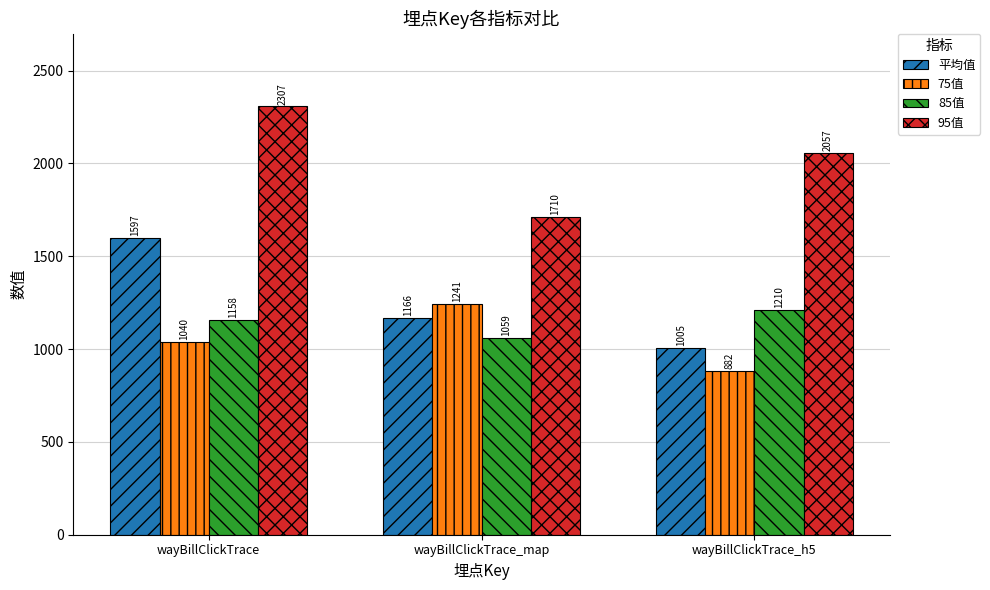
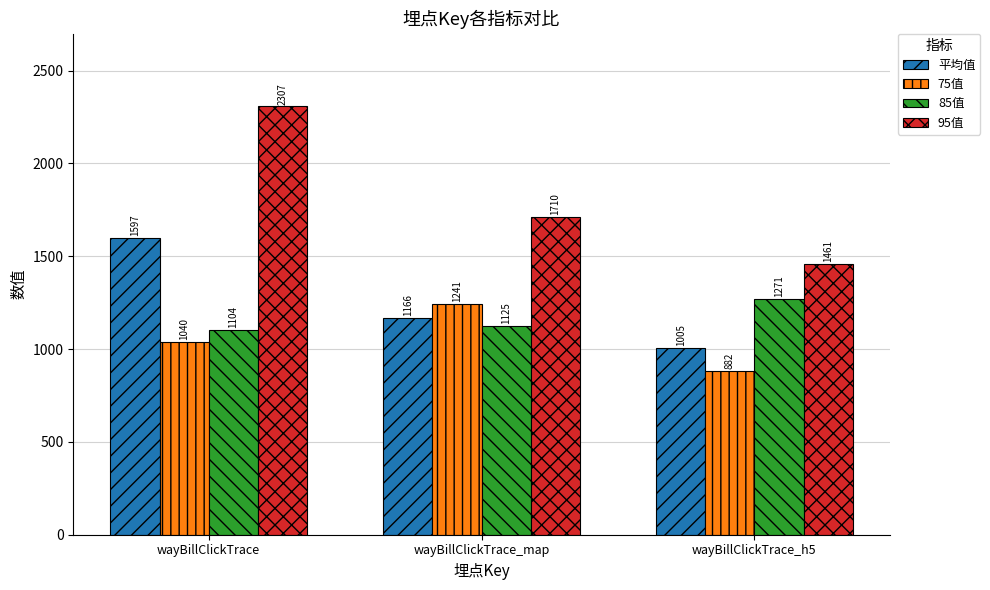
85值, wayBillClickTrace: 1158 -> 1104
85值, wayBillClickTrace_map: 1059 -> 1125
85值, wayBillClickTrace_h5: 1210 -> 1271
95值, wayBillClickTrace_h5: 2057 -> 1461
